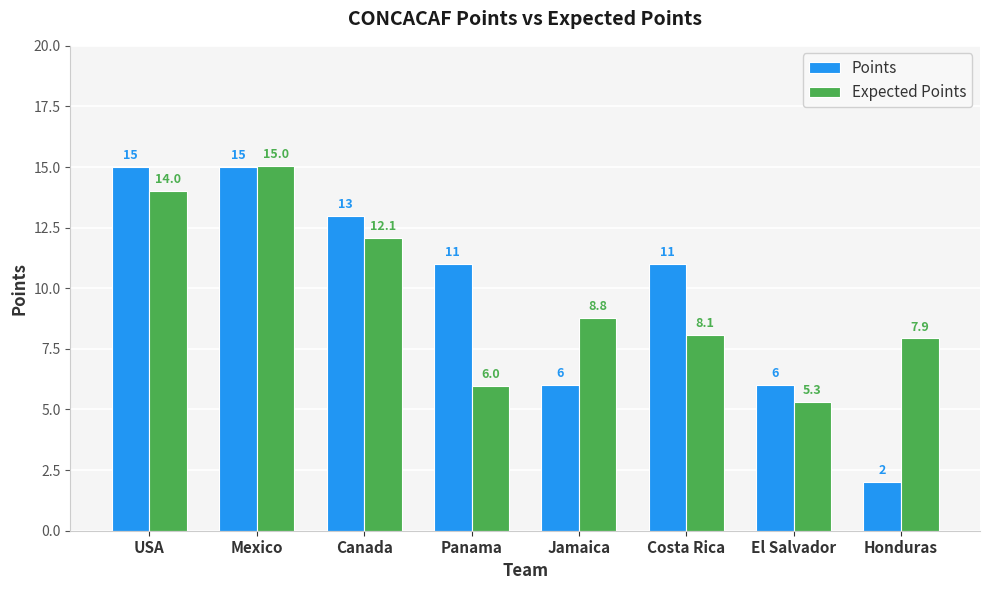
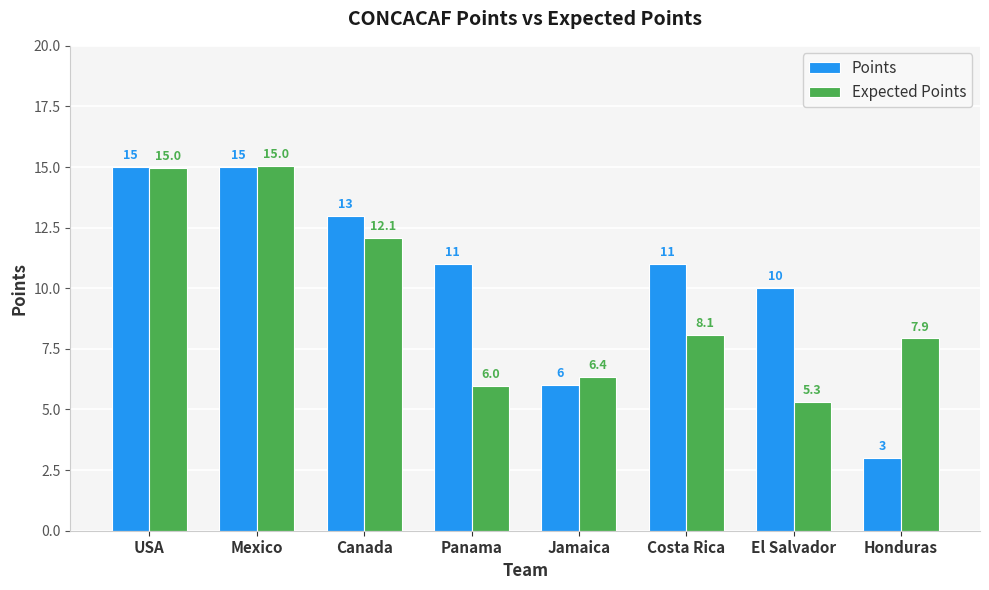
Expected Points, USA: 14.0 -> 15.0
Expected Points, Jamaica: 8.8 -> 6.4
Points, El Salvador: 6 -> 10
Points, Honduras: 2 -> 3
